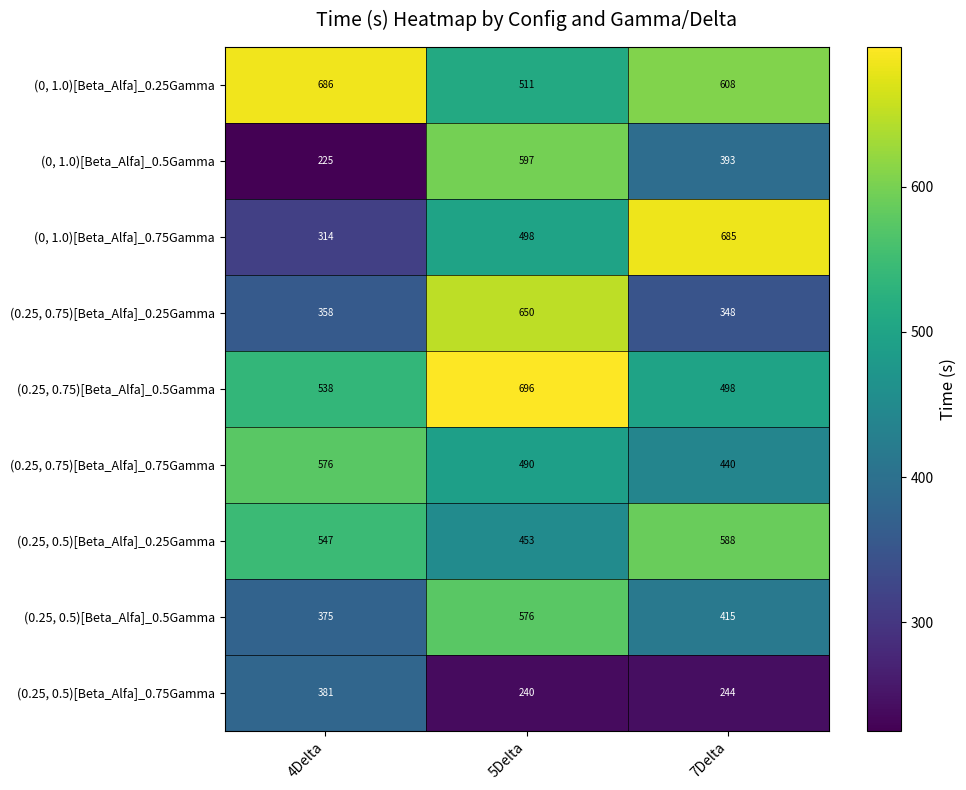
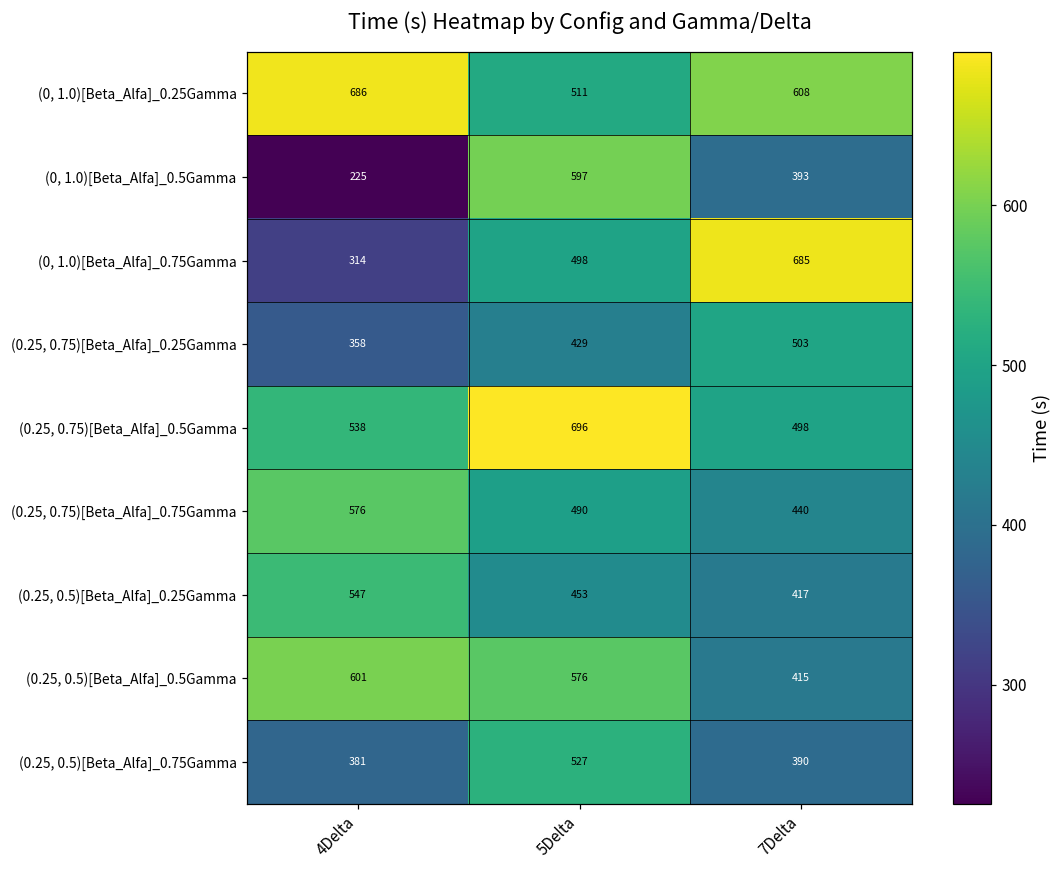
(0.25, 0.75)[Beta_Alfa]_0.25Gamma, 5Delta: 650 -> 429
(0.25, 0.75)[Beta_Alfa]_0.25Gamma, 7Delta: 348 -> 503
(0.25, 0.5)[Beta_Alfa]_0.25Gamma, 7Delta: 588 -> 417
(0.25, 0.5)[Beta_Alfa]_0.5Gamma, 4Delta: 375 -> 601
(0.25, 0.5)[Beta_Alfa]_0.75Gamma, 5Delta: 240 -> 527
(0.25, 0.5)[Beta_Alfa]_0.75Gamma, 7Delta: 244 -> 390
